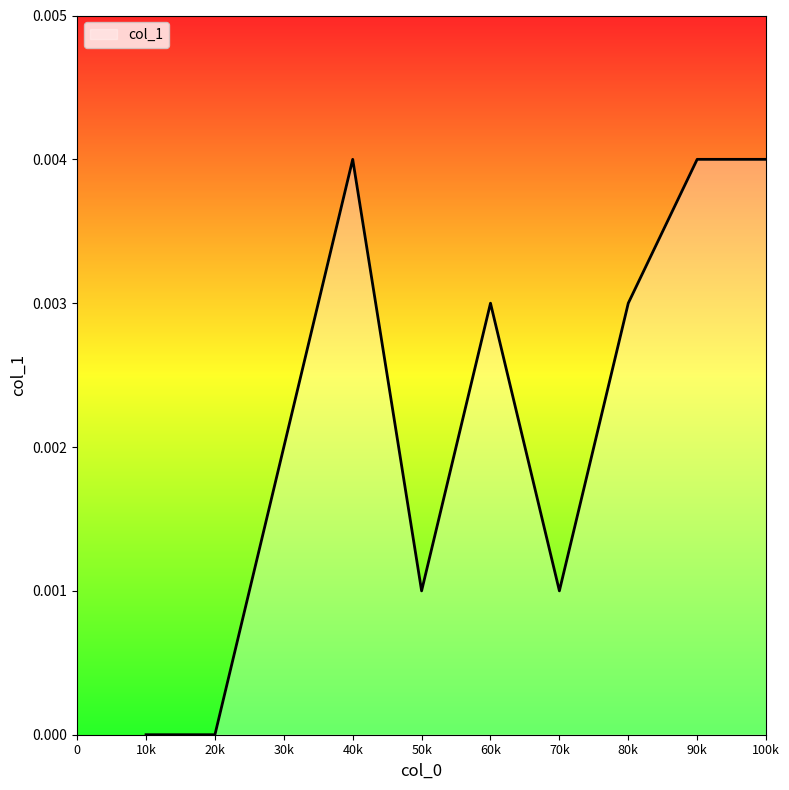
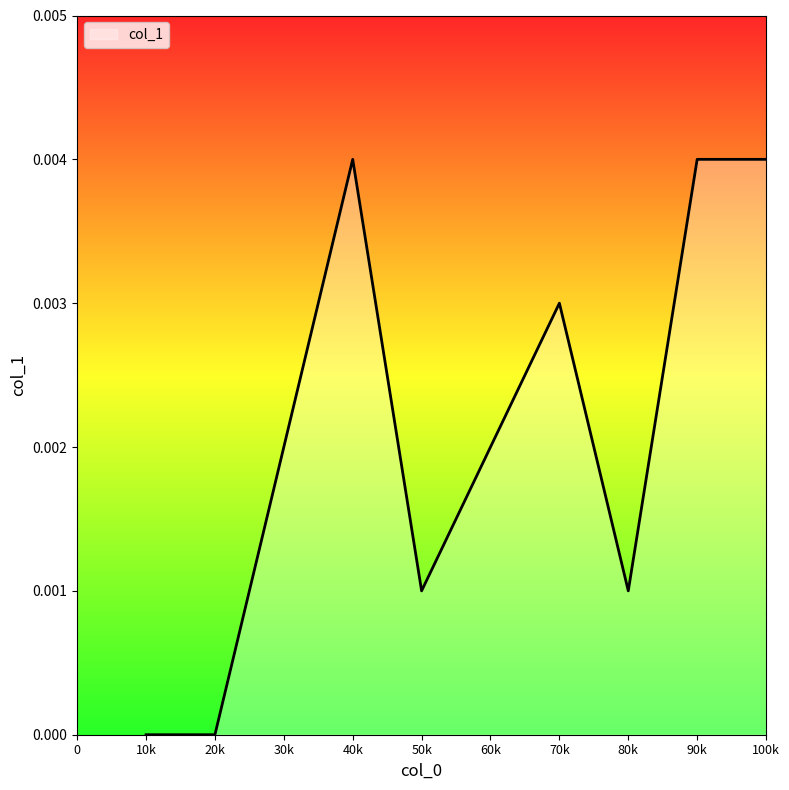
60k: 0.003 -> 0.002
70k: 0.001 -> 0.003
80k: 0.003 -> 0.001
